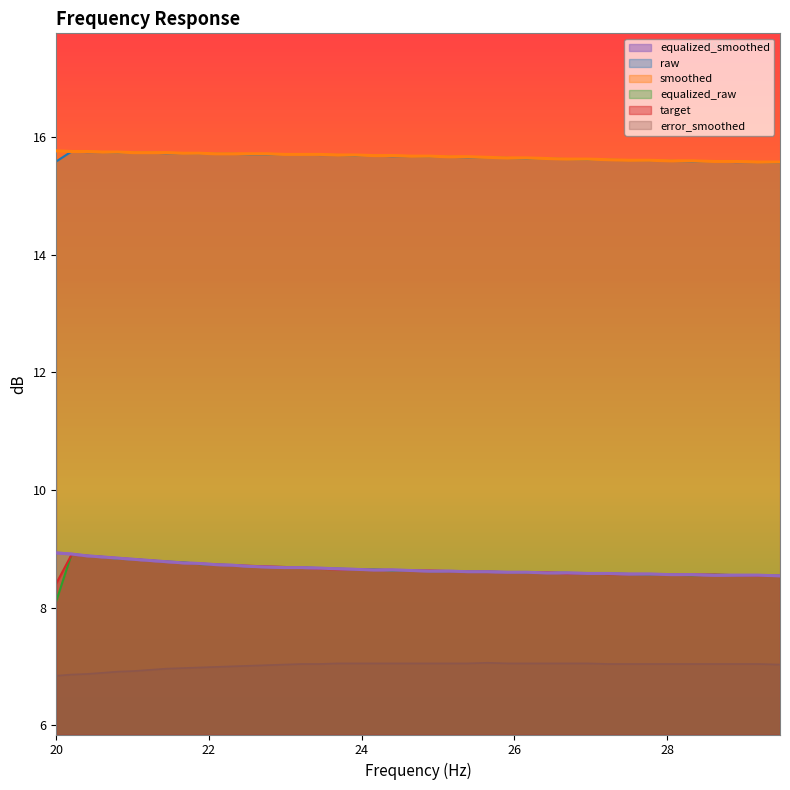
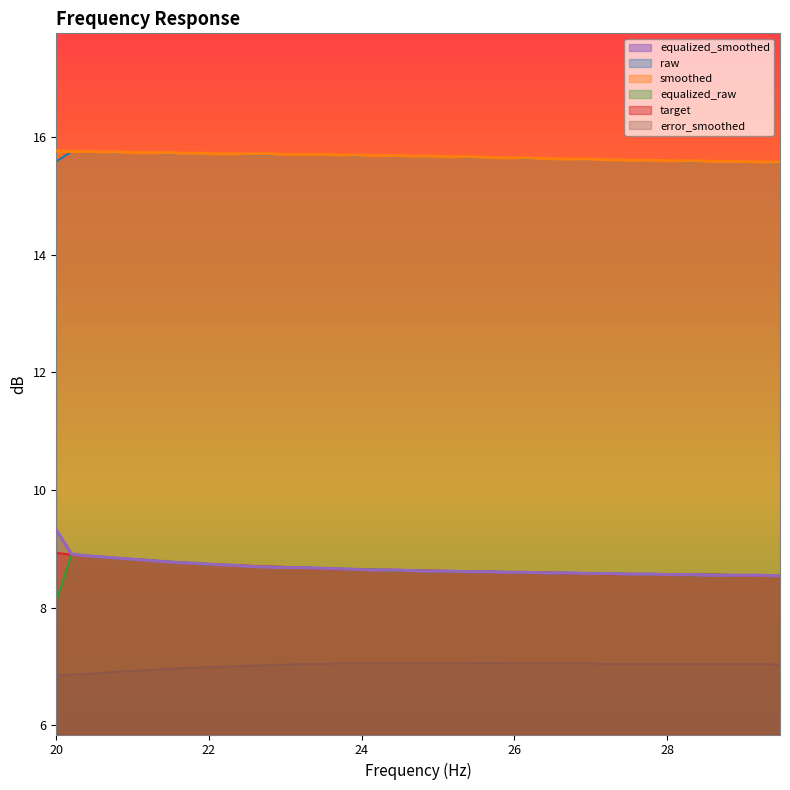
equalized_smoothed, 20: 8.9 -> 9.3
target, 20: 8.4 -> 8.9
